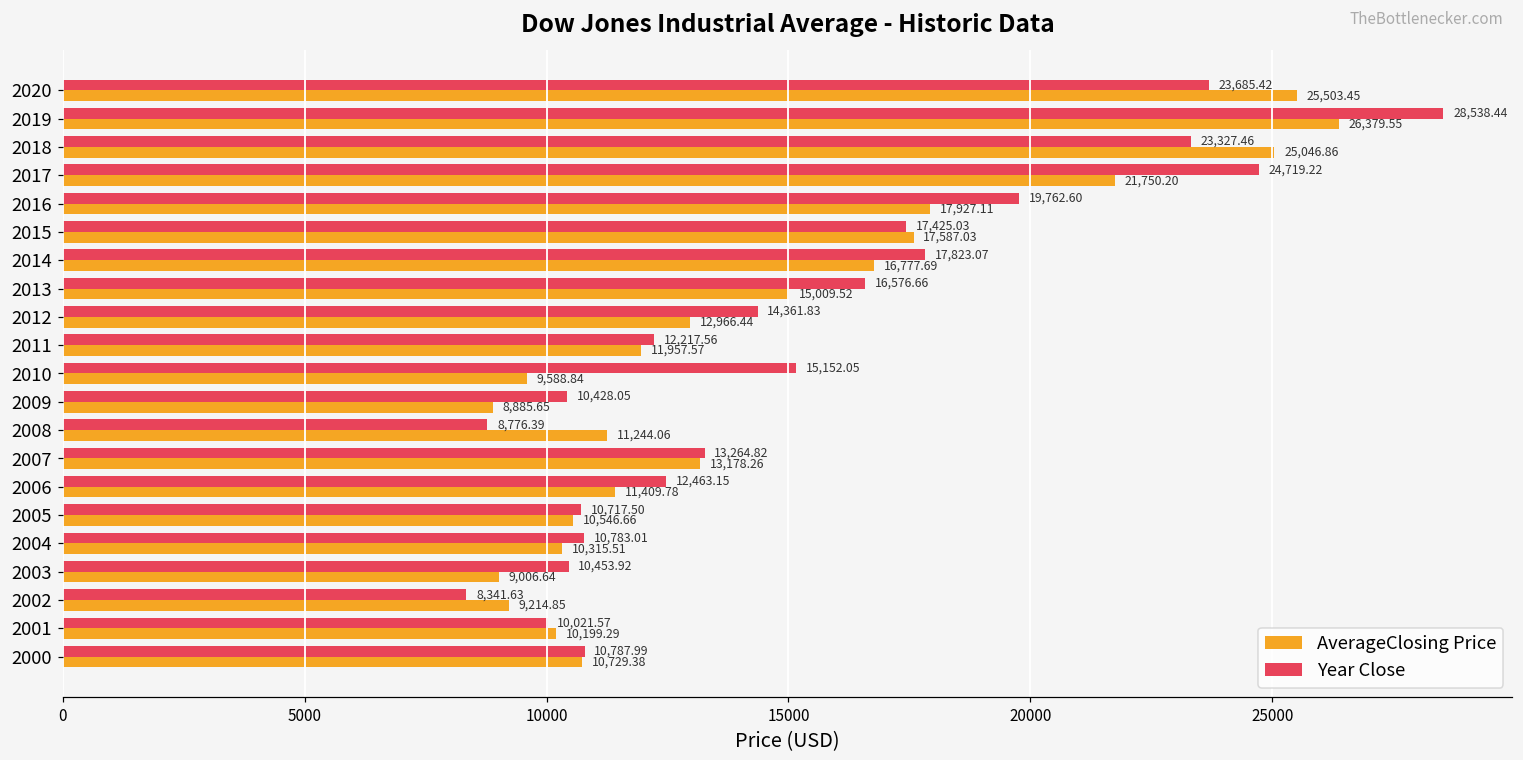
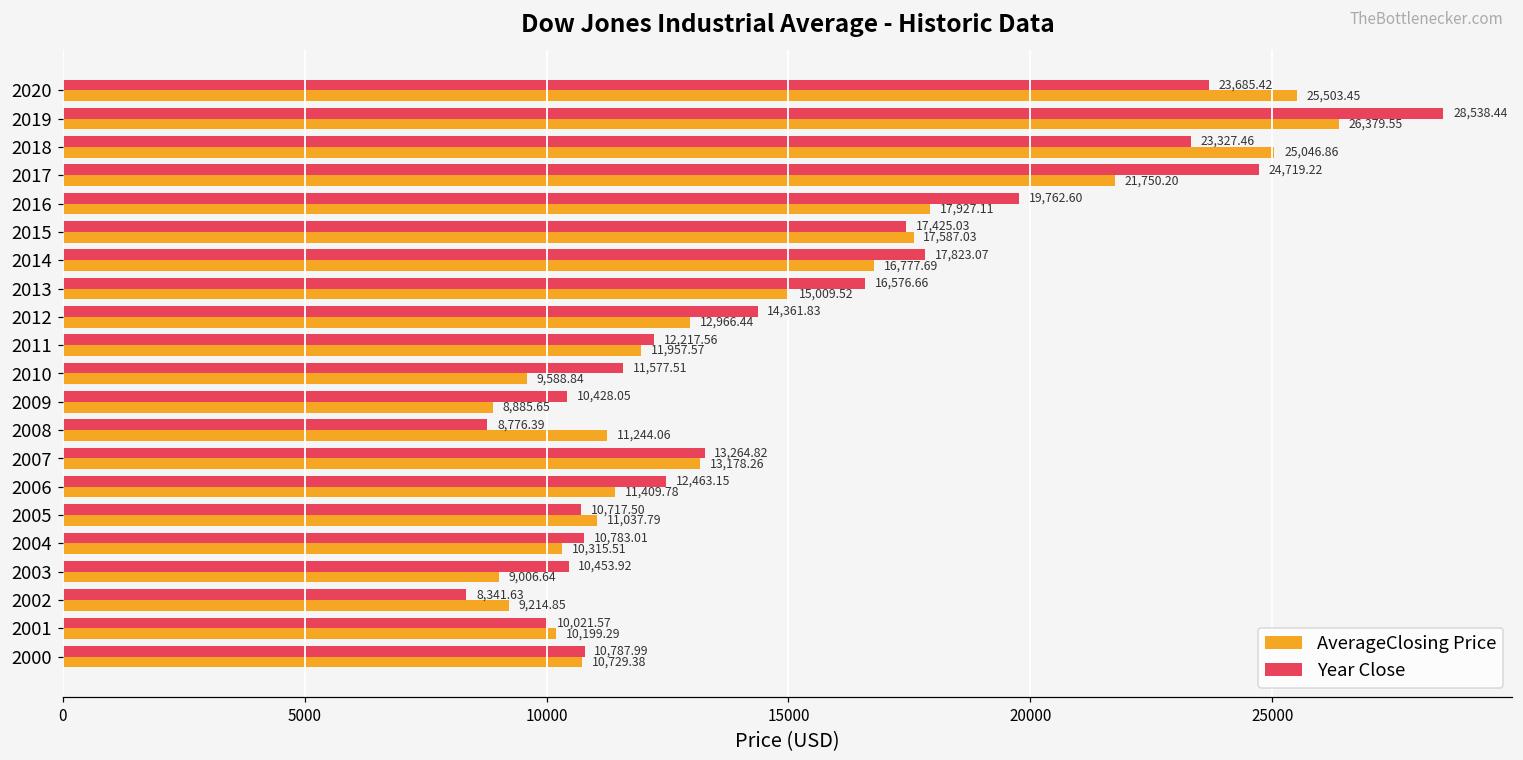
Year Close, 2010: 15,152.05 -> 11,577.51
AverageClosing Price, 2005: 10,546.66 -> 11,037.79
